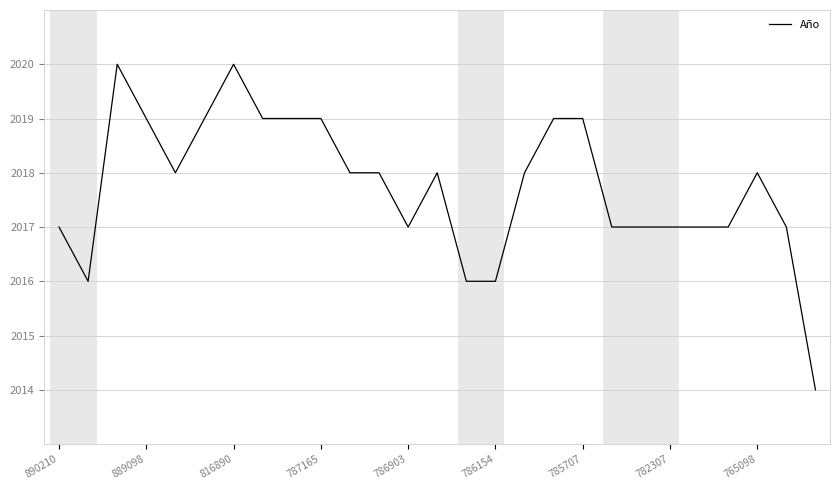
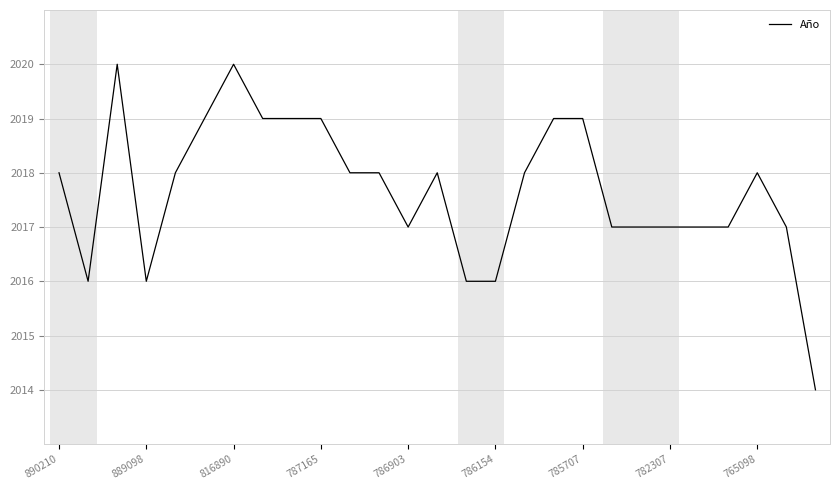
890210: 2017 -> 2018
889098: 2019 -> 2016
